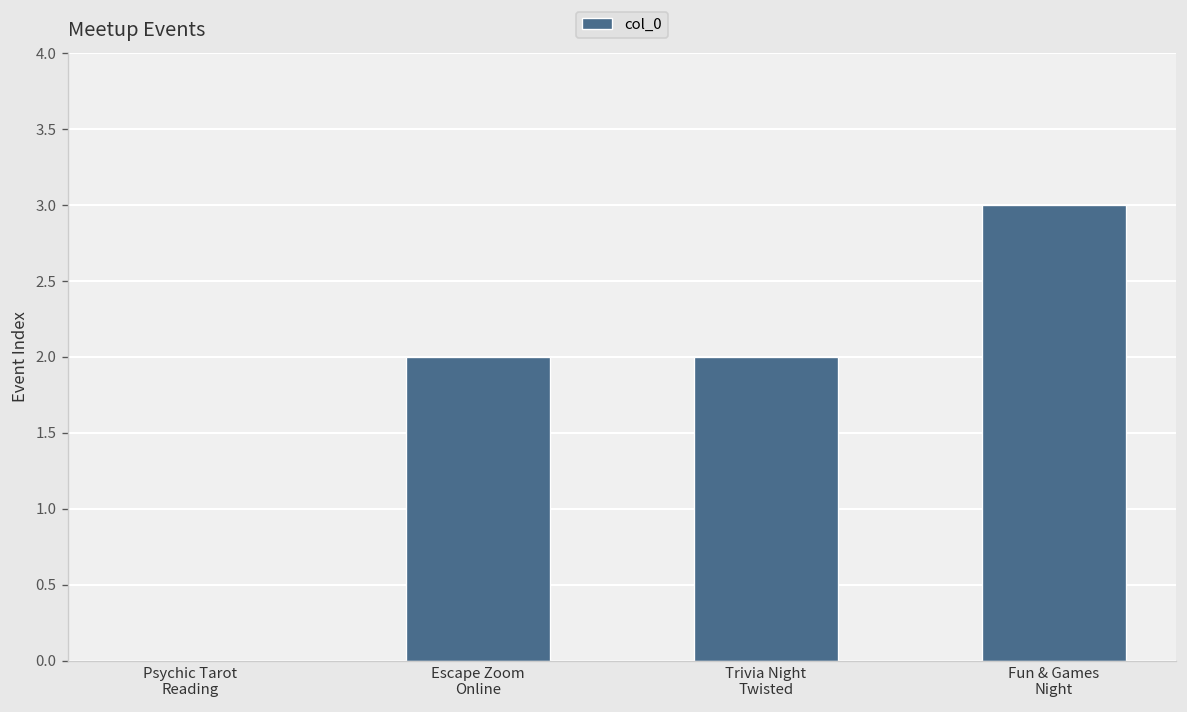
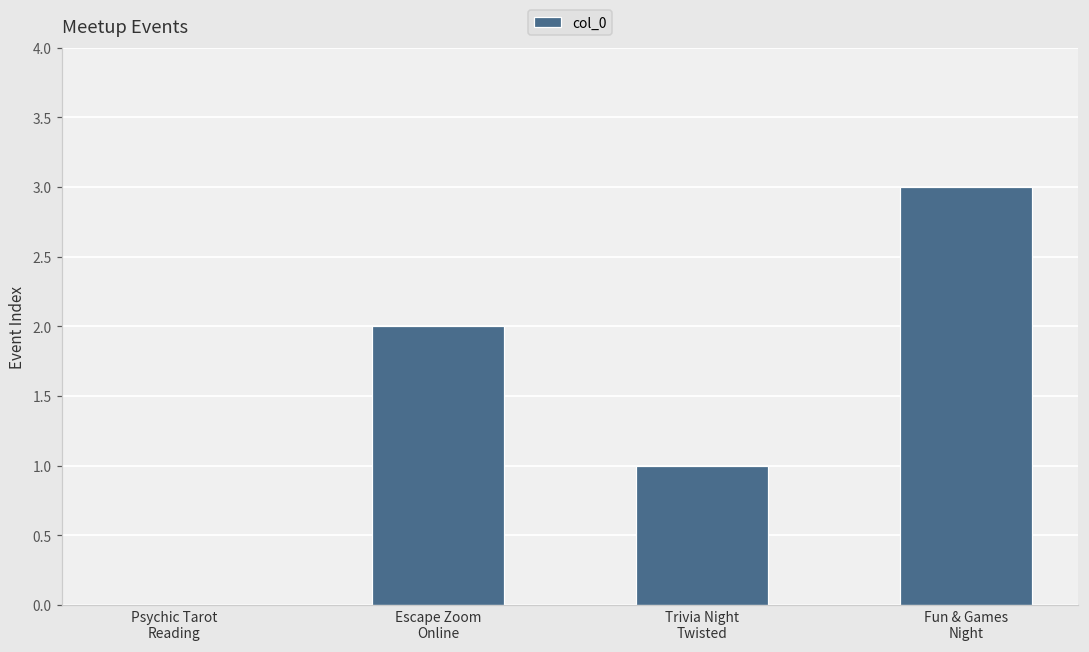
Trivia Night Twisted: 2 -> 1
